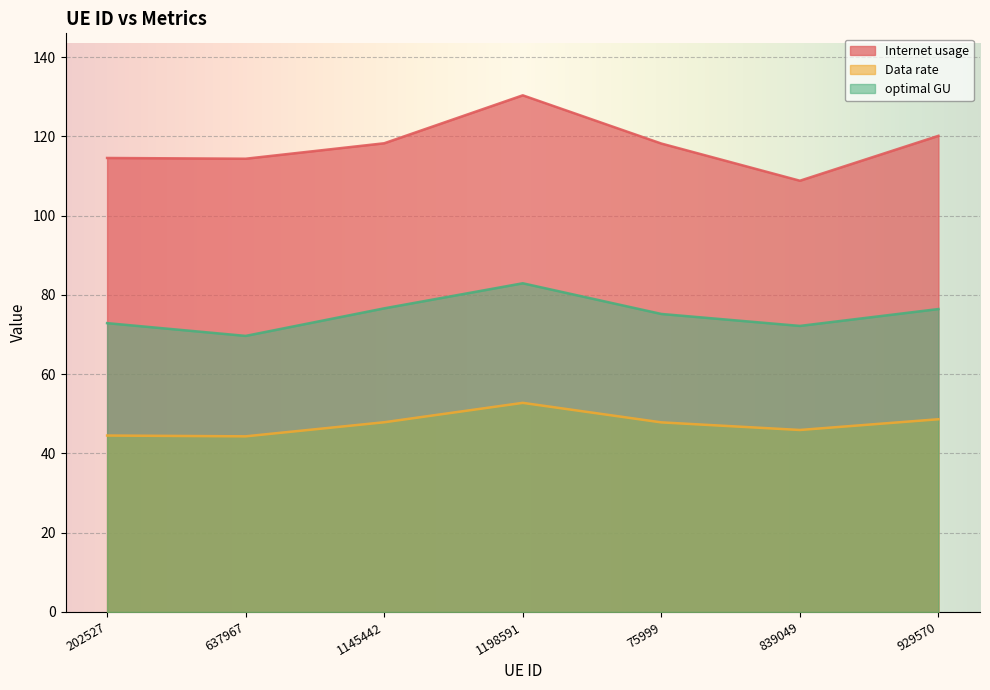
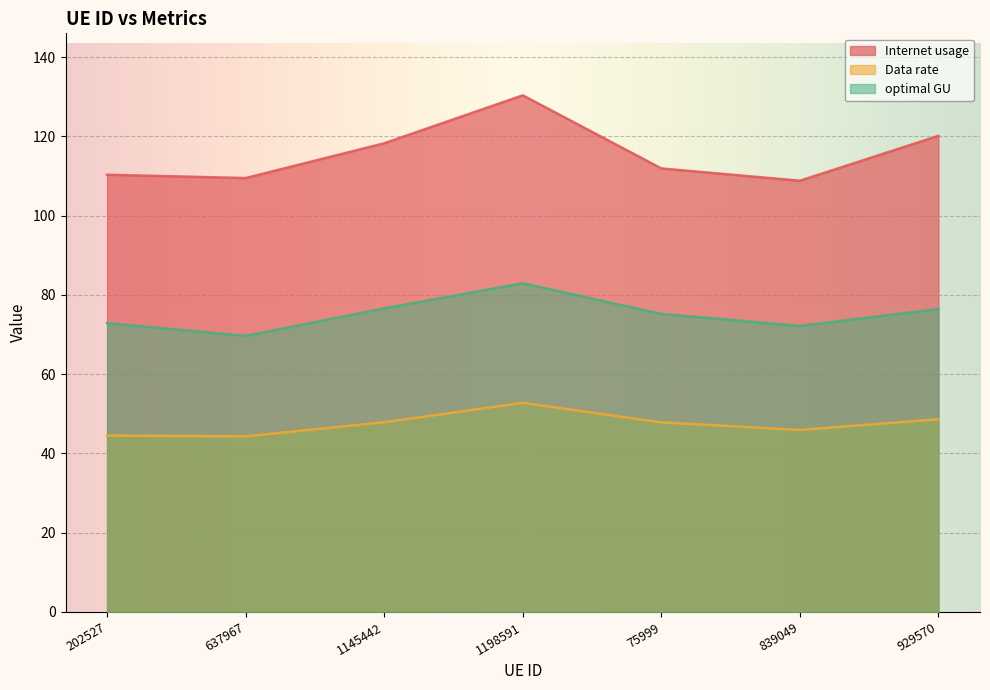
Internet usage, 202527: 115 -> 110
Internet usage, 637967: 114 -> 109
Internet usage, 75999: 118 -> 112
